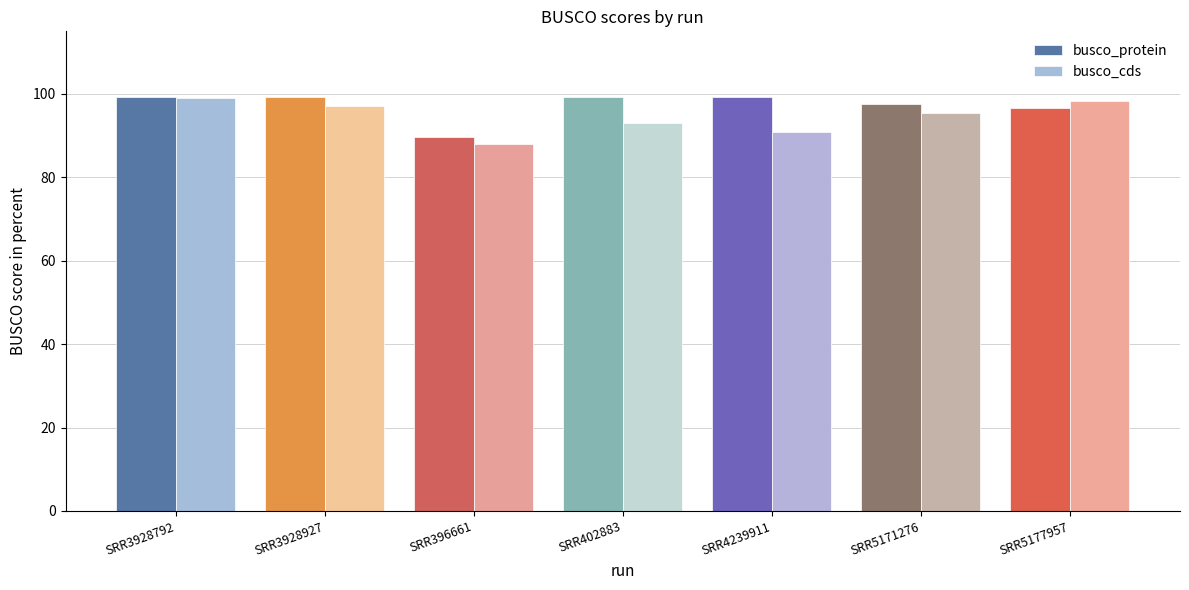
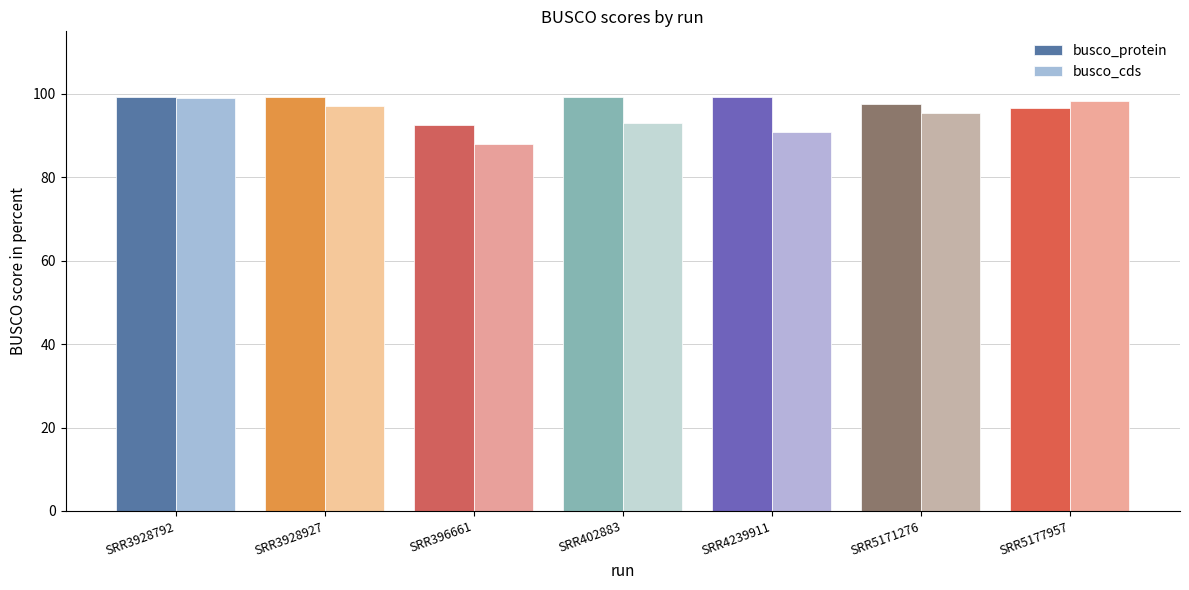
busco_protein, SRR396661: 90 -> 93
